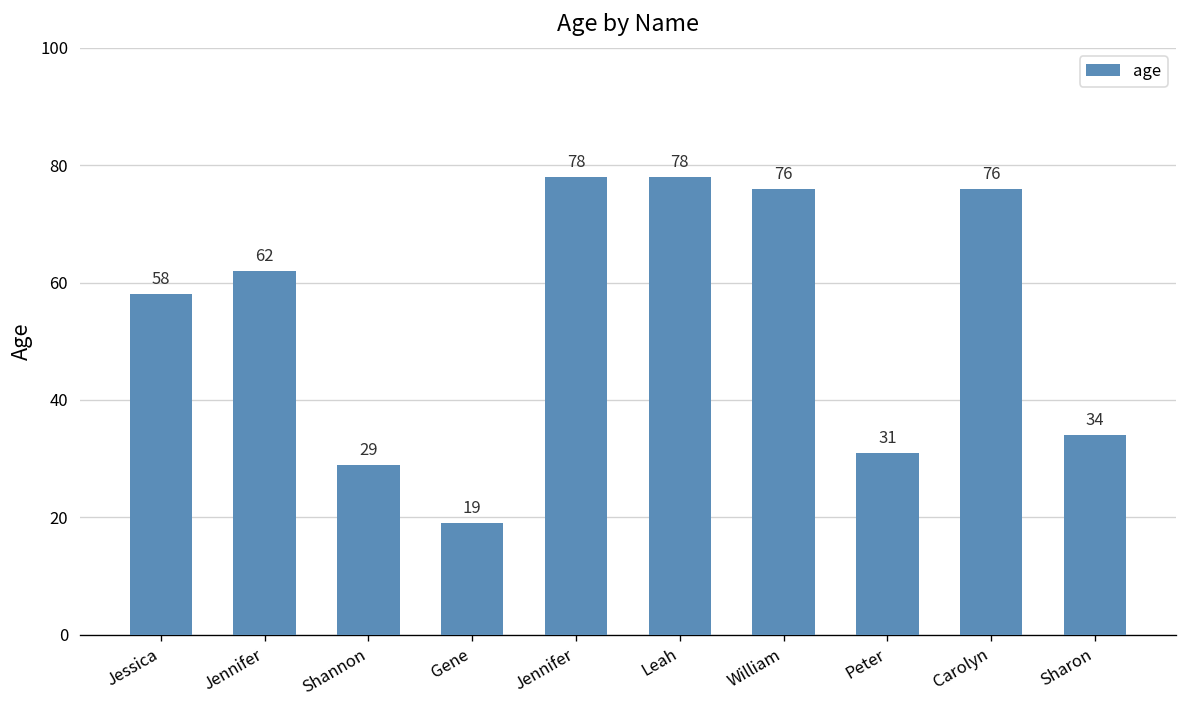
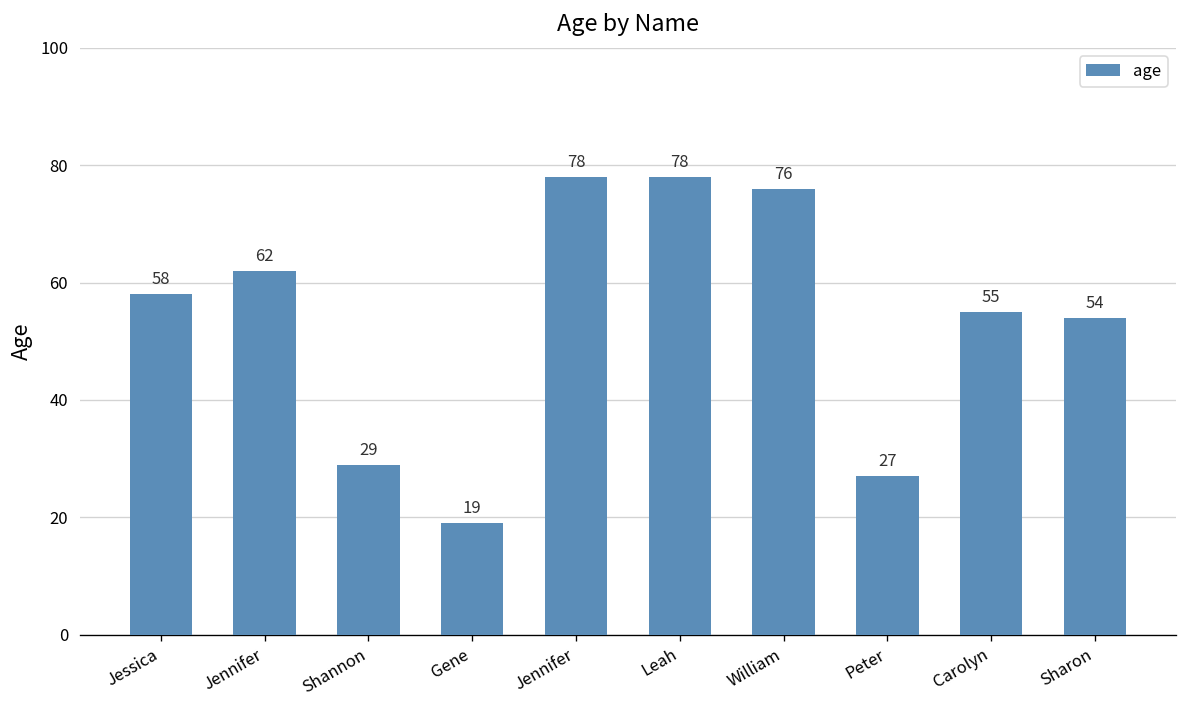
Peter: 31 -> 27
Carolyn: 76 -> 55
Sharon: 34 -> 54
